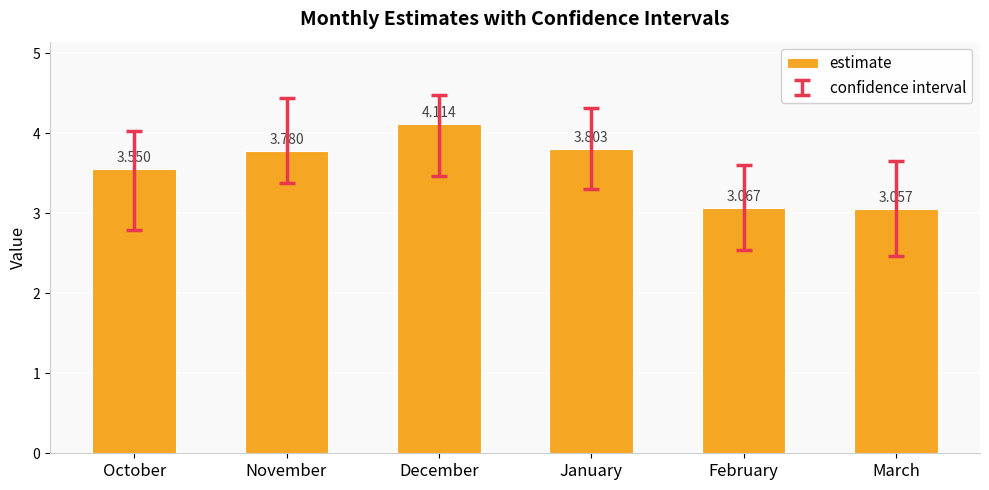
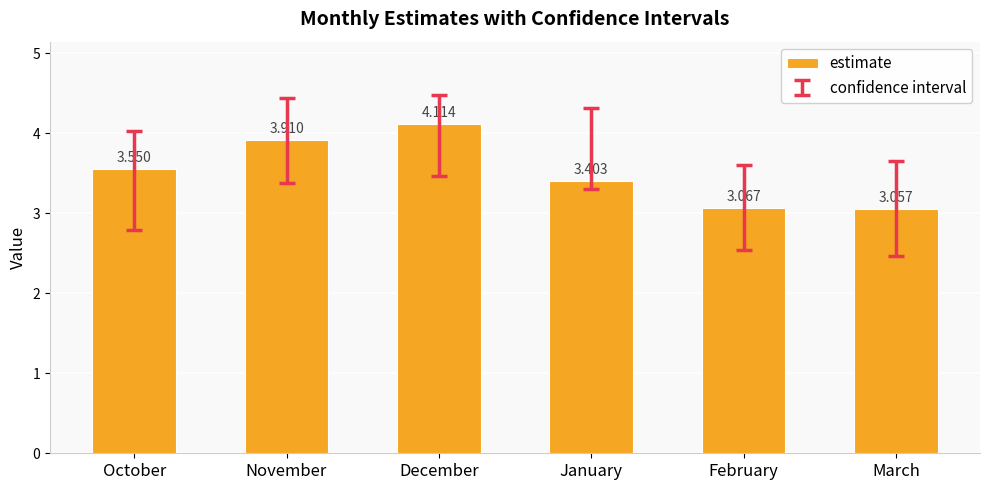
estimate, November: 3.780 -> 3.910
estimate, January: 3.803 -> 3.403
